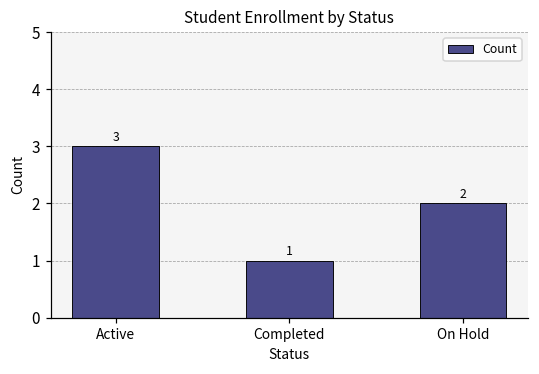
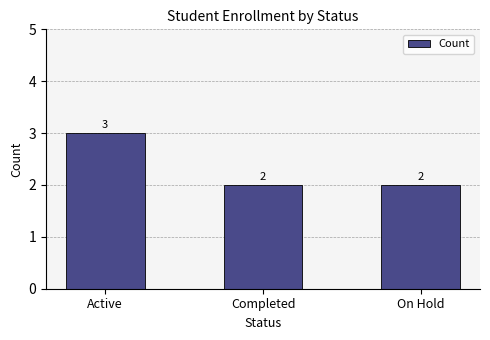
Completed: 1 -> 2
